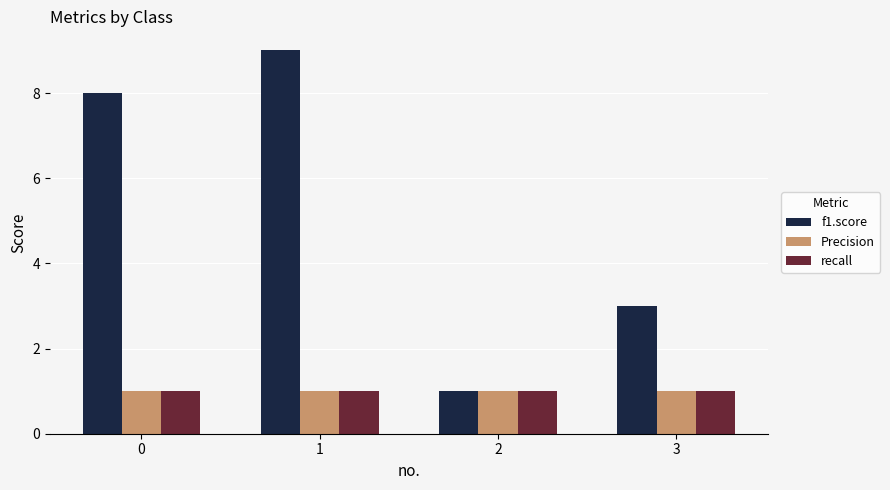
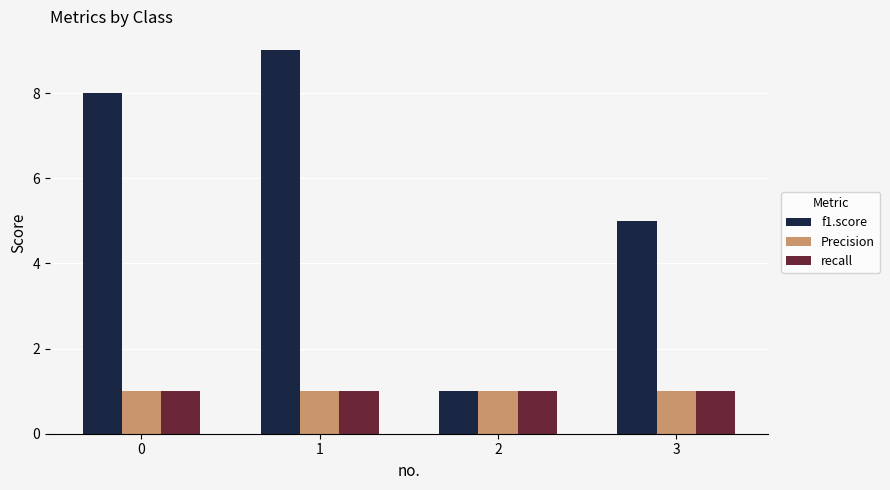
f1.score, 3: 3 -> 5
